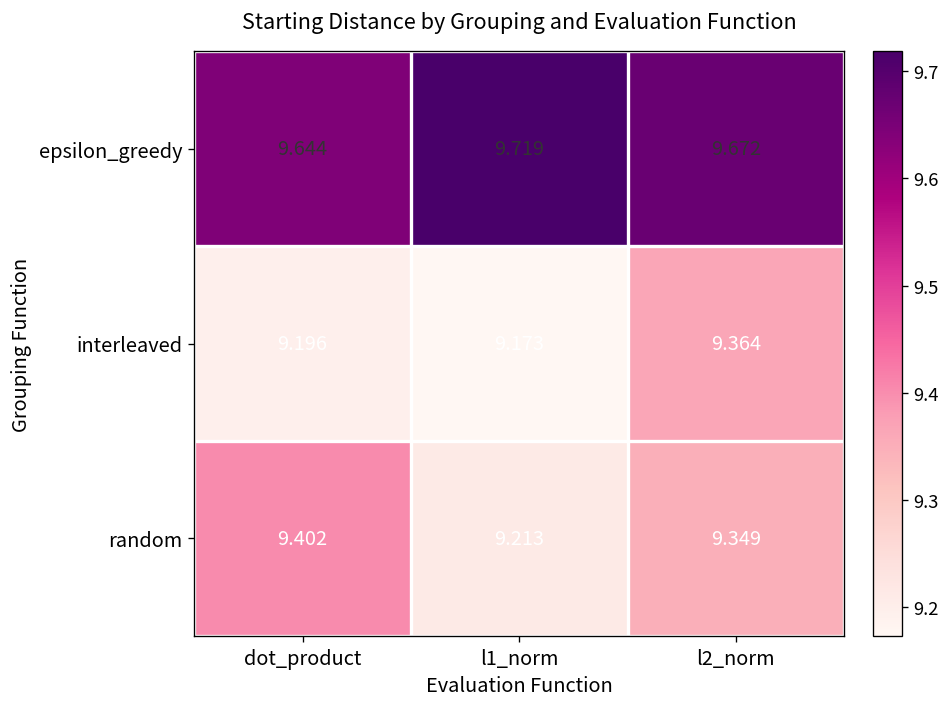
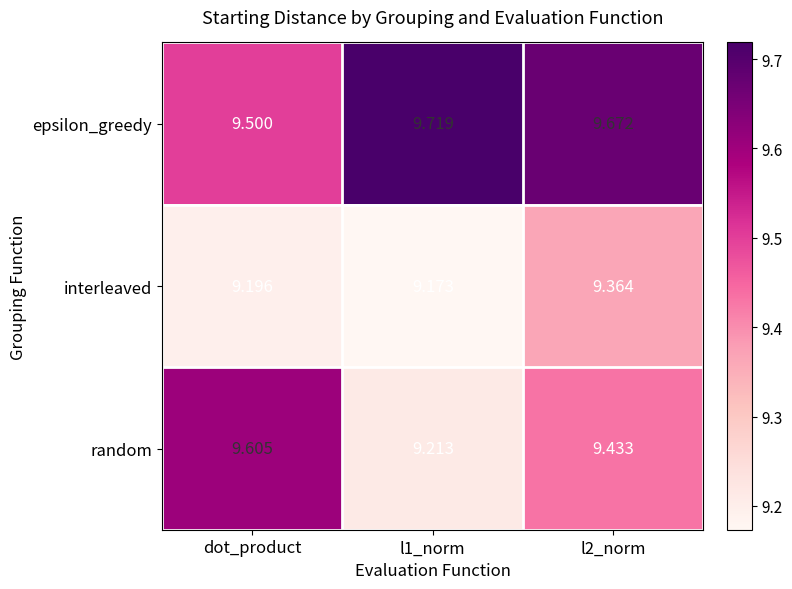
epsilon_greedy, dot_product: 9.644 -> 9.500
random, dot_product: 9.402 -> 9.605
random, l2_norm: 9.349 -> 9.433
